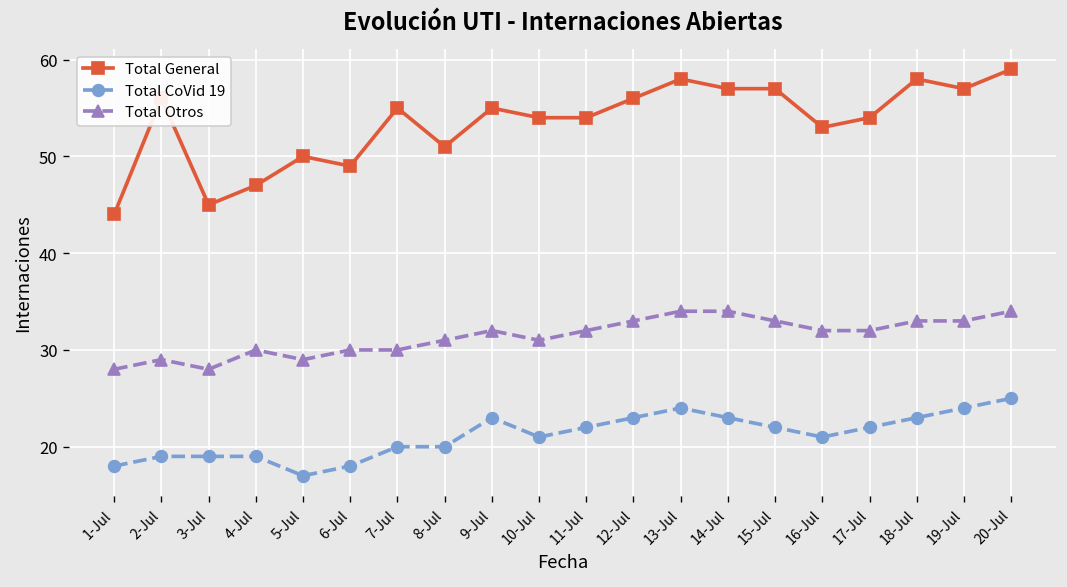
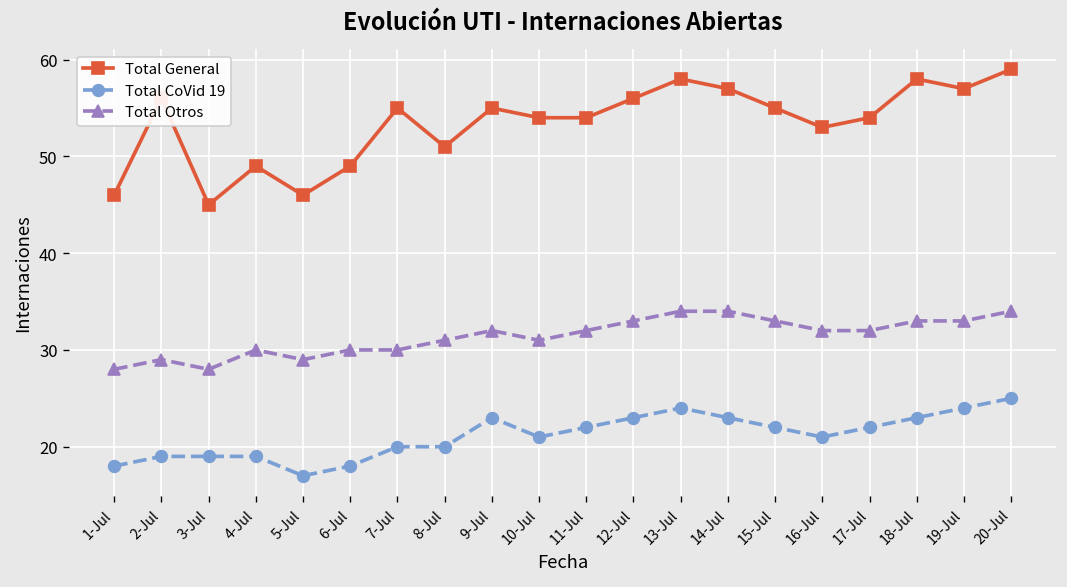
Total General, 1-Jul: 44 -> 46
Total General, 4-Jul: 47 -> 49
Total General, 5-Jul: 50 -> 46
Total General, 15-Jul: 57 -> 55
